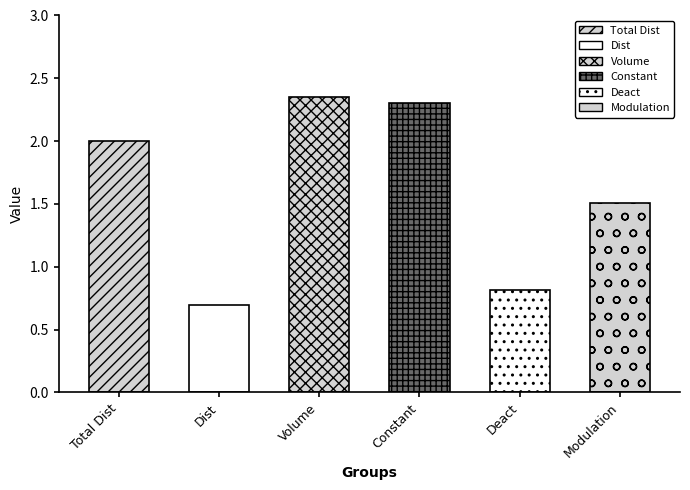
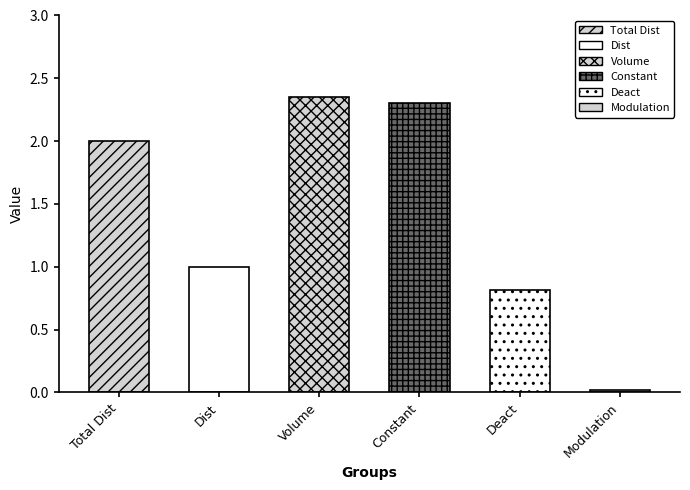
Dist: 0.7 -> 1.0
Modulation: 1.51 -> 0.02
